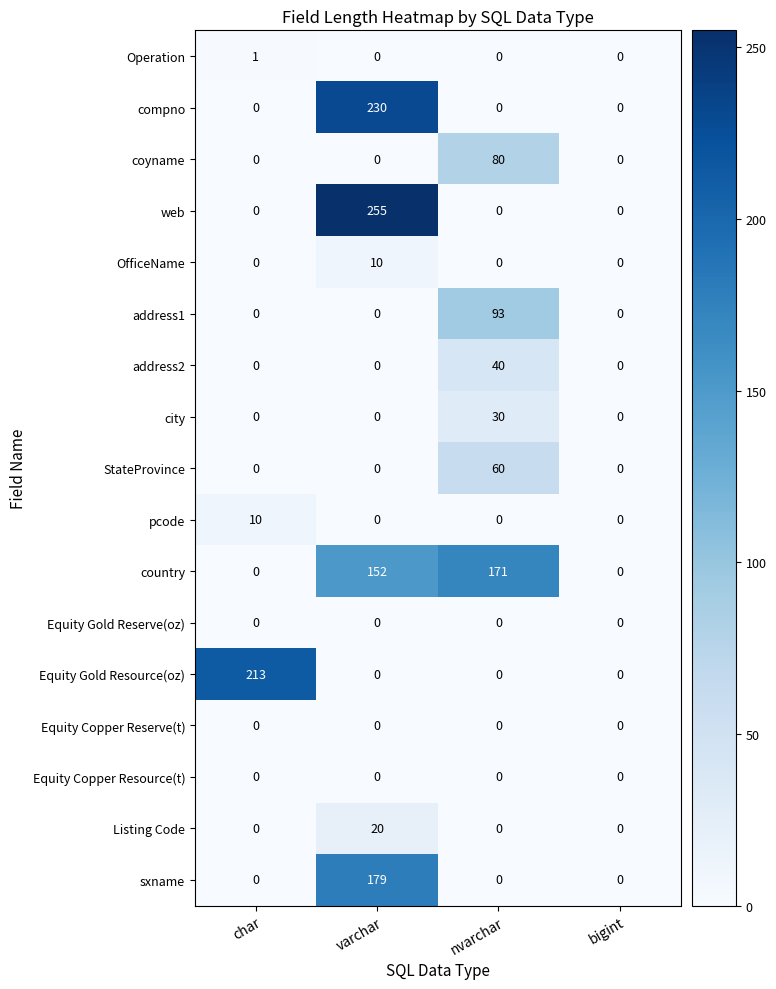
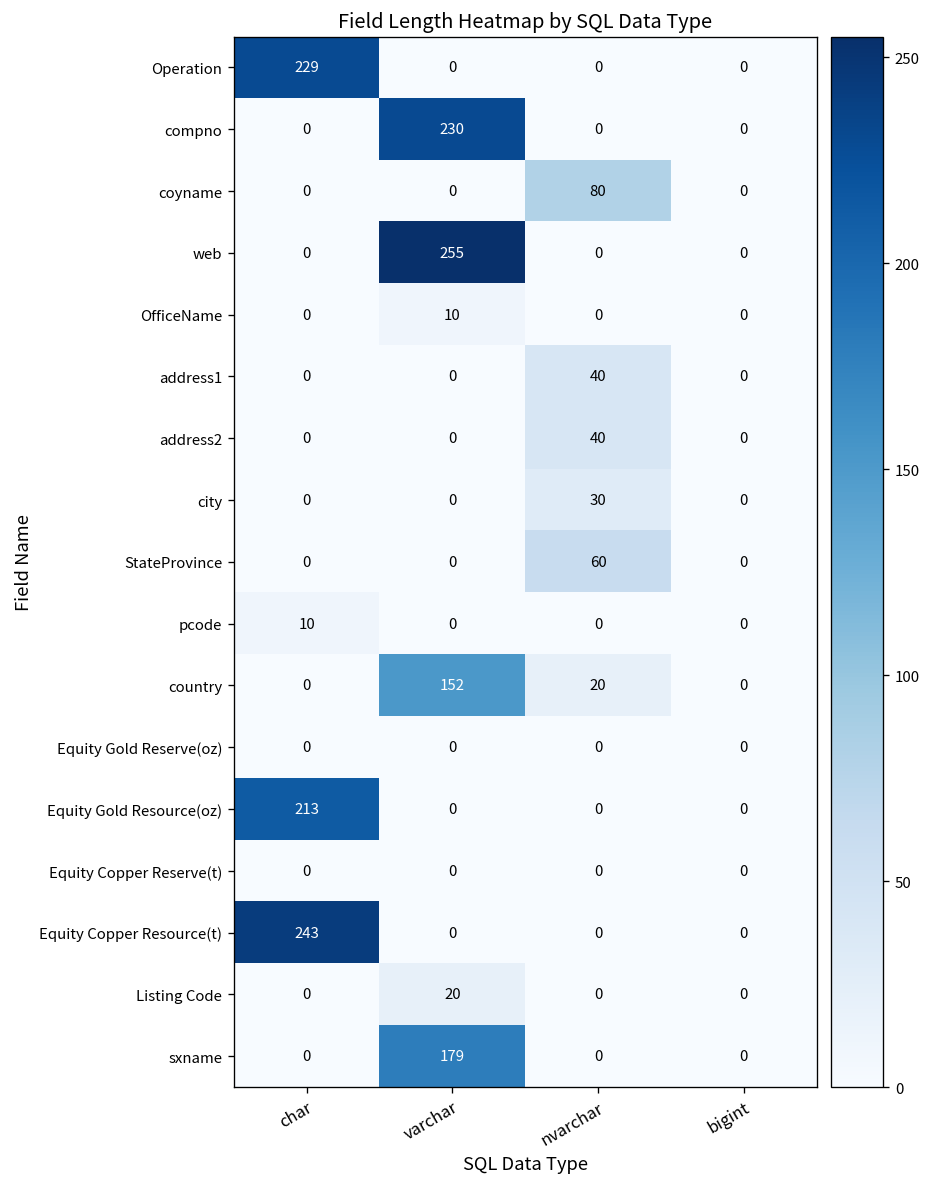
Operation, char: 1 -> 229
address1, nvarchar: 93 -> 40
country, nvarchar: 171 -> 20
Equity Copper Resource(t), char: 0 -> 243
